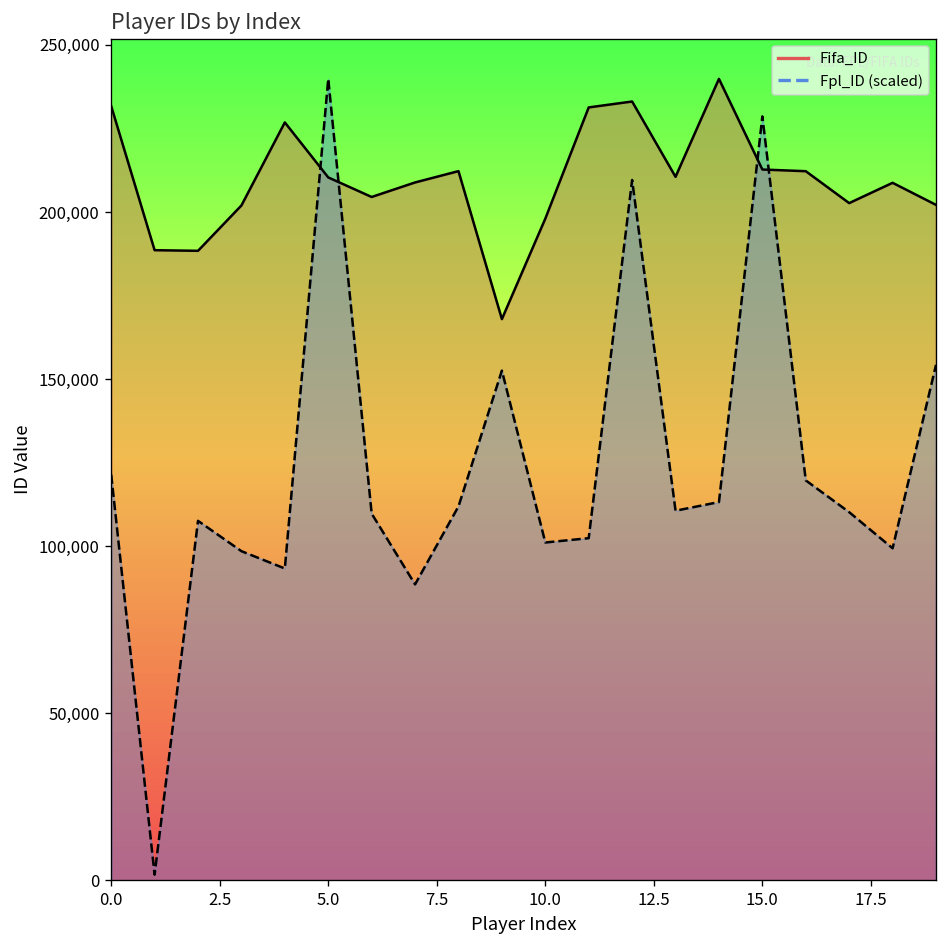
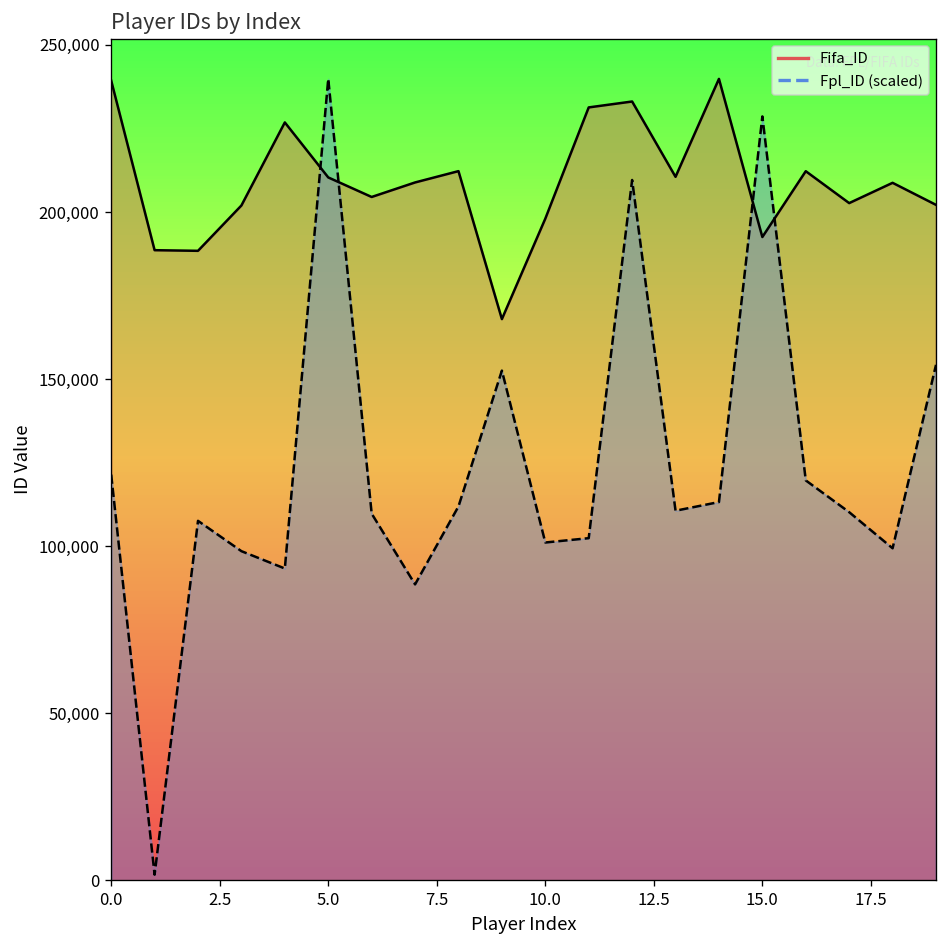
Fifa_ID, 0.0: 232,000 -> 239,000
Fifa_ID, 15.0: 213,000 -> 193,000
